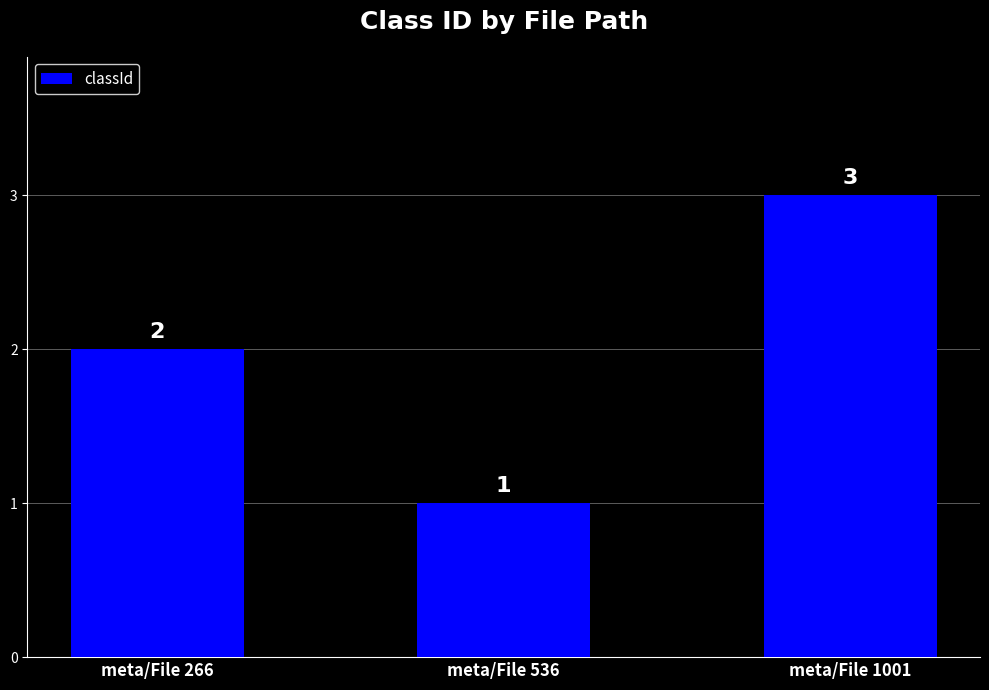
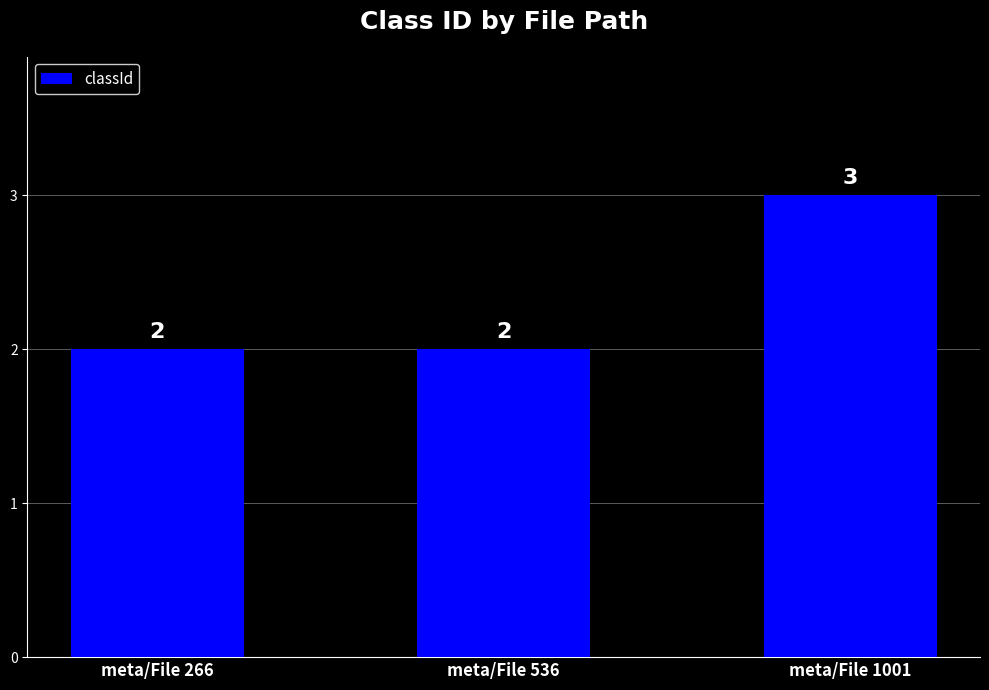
meta/File 536: 1 -> 2
